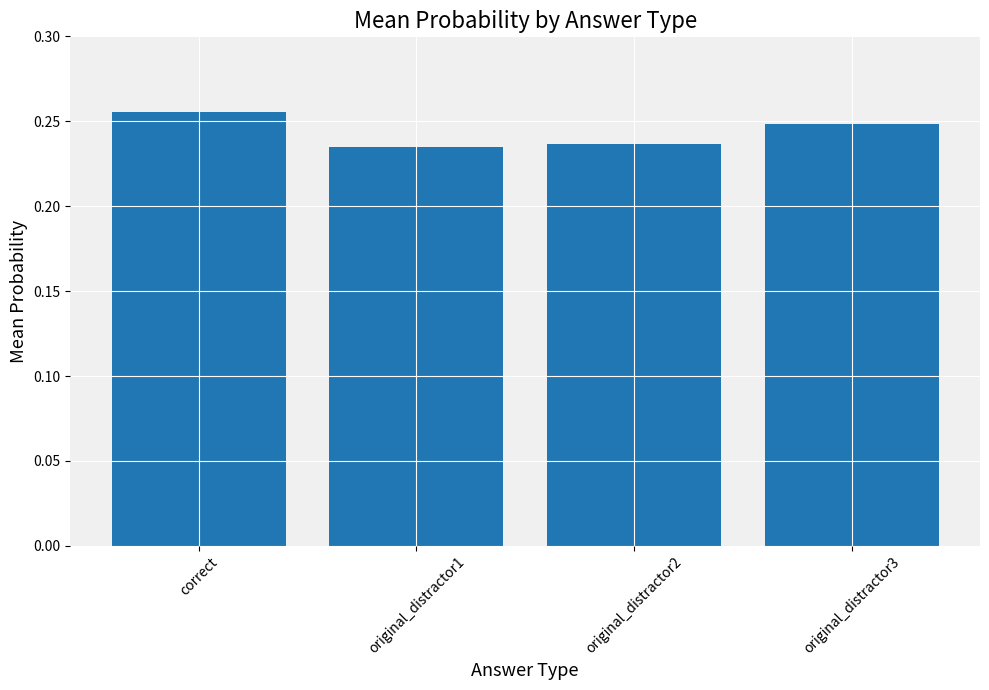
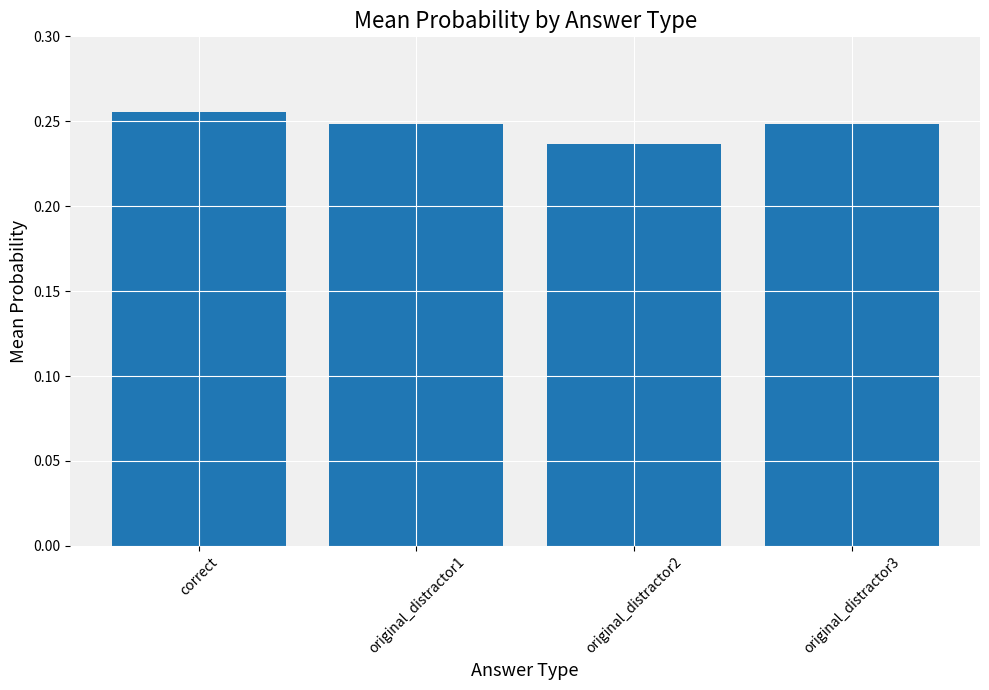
original_distractor1: 0.235 -> 0.248
